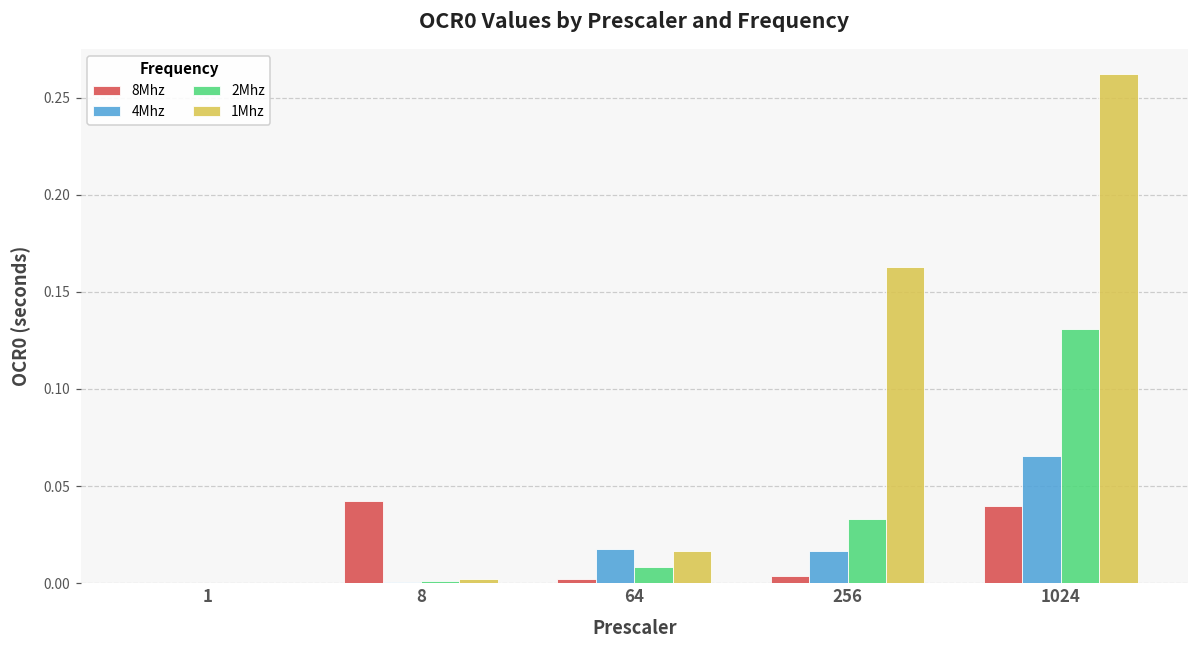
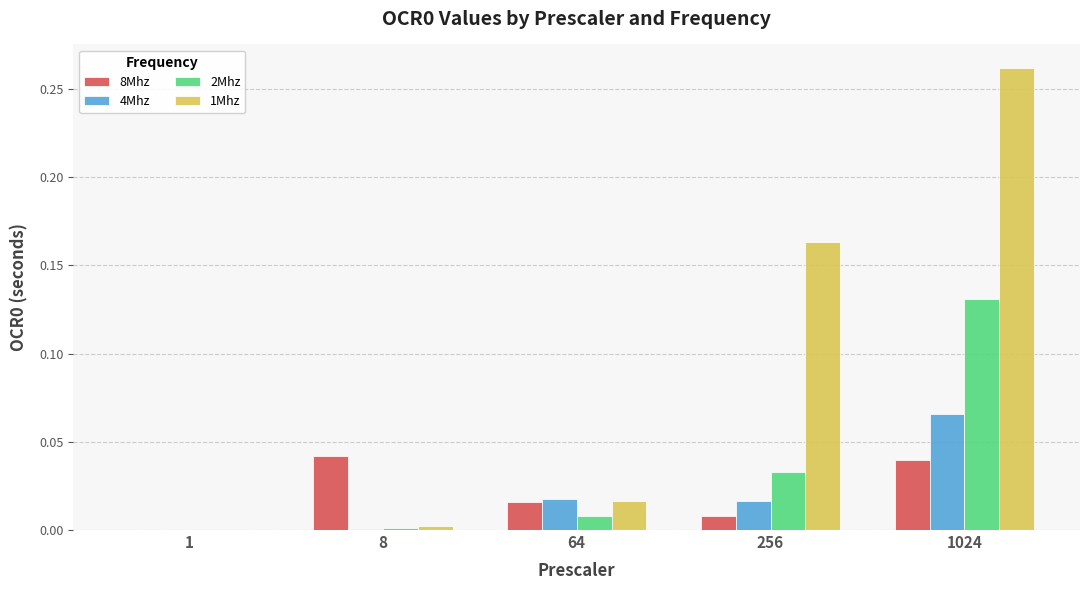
8Mhz, 64: 0.002 -> 0.016
8Mhz, 256: 0.004 -> 0.008
